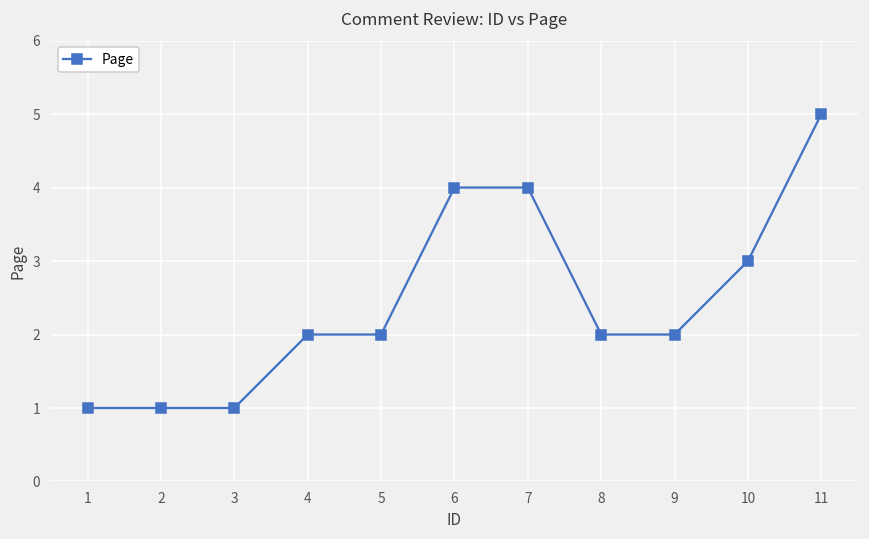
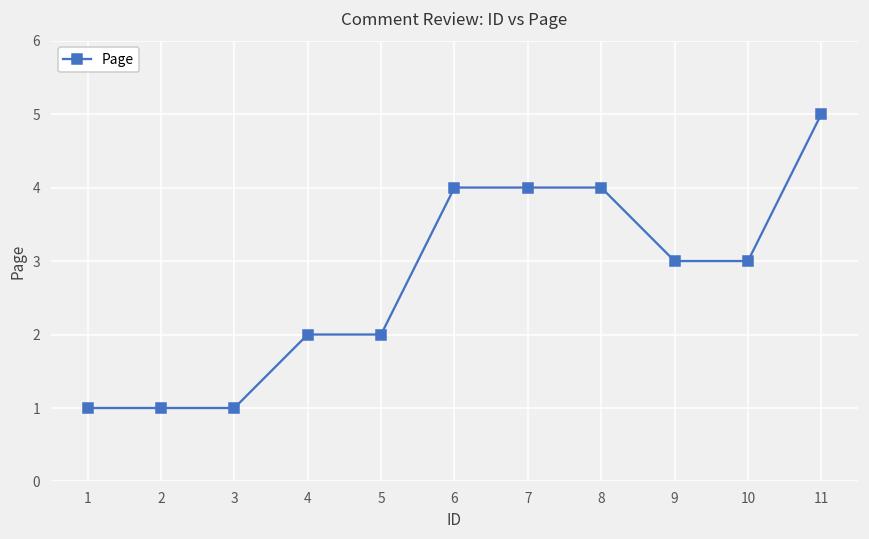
8: 2 -> 4
9: 2 -> 3
